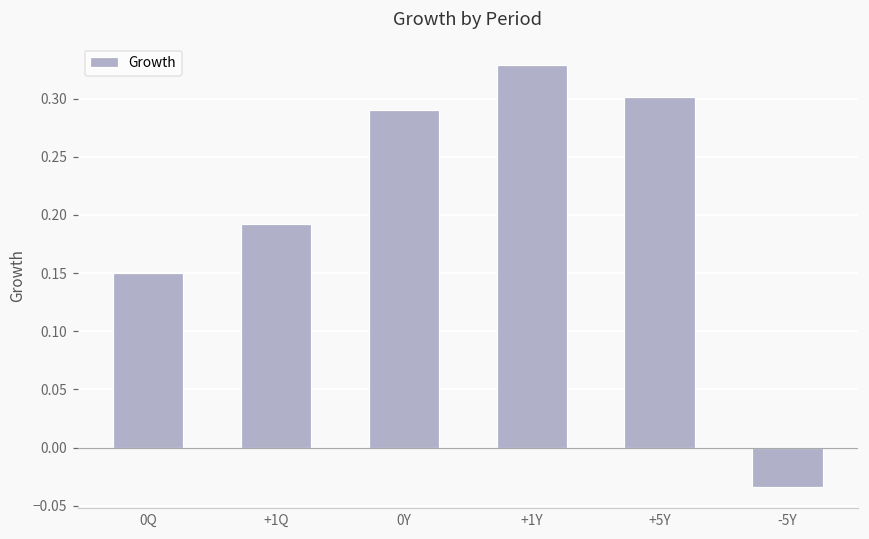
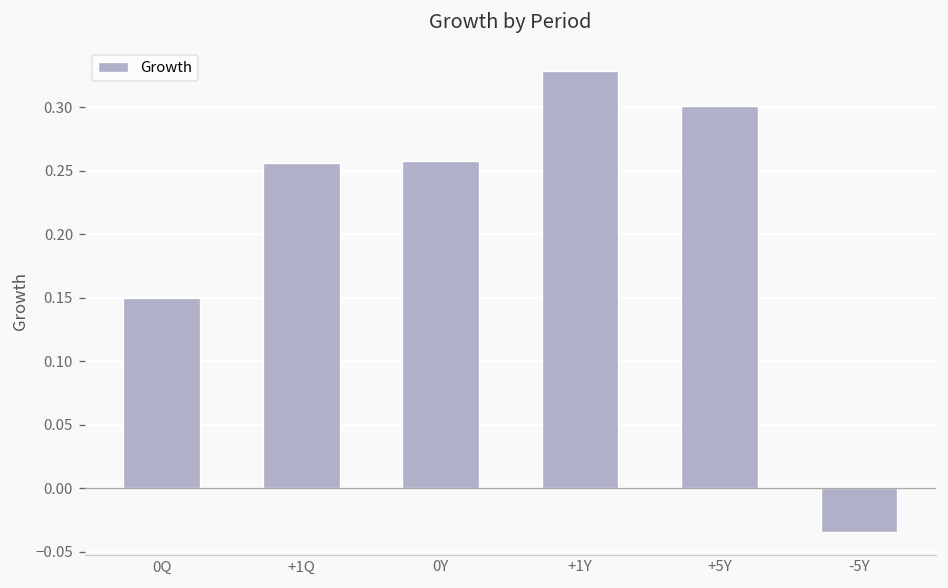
+1Q: 0.192 -> 0.256
0Y: 0.290 -> 0.258
